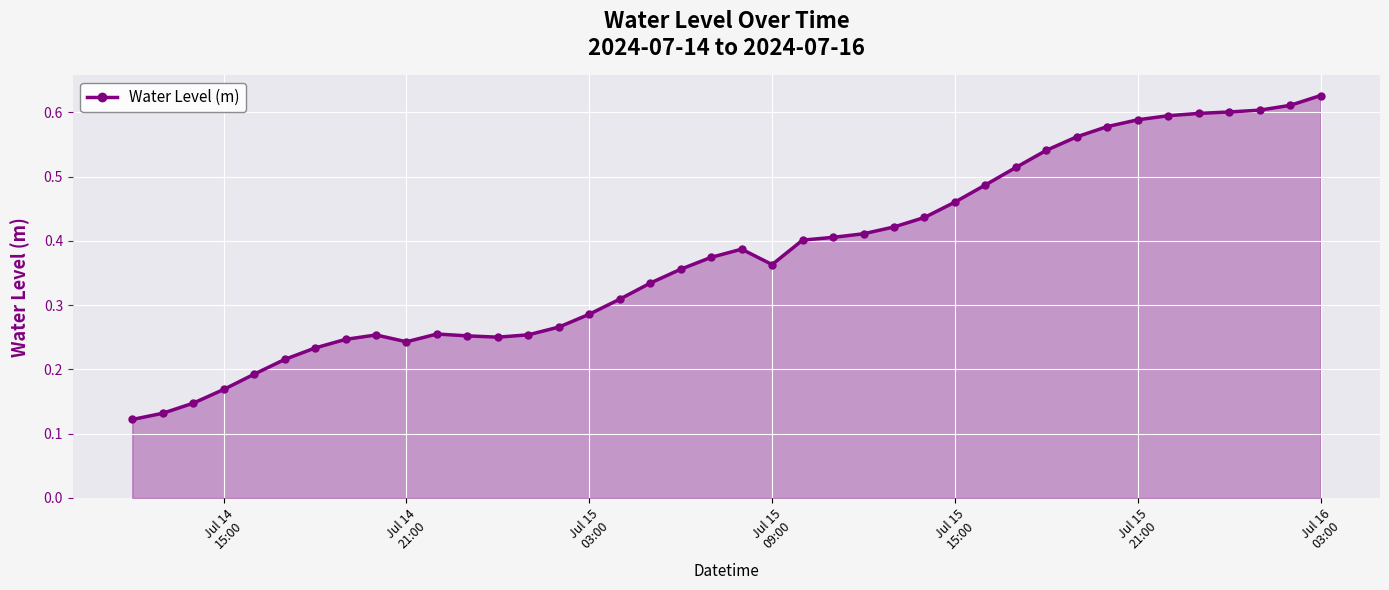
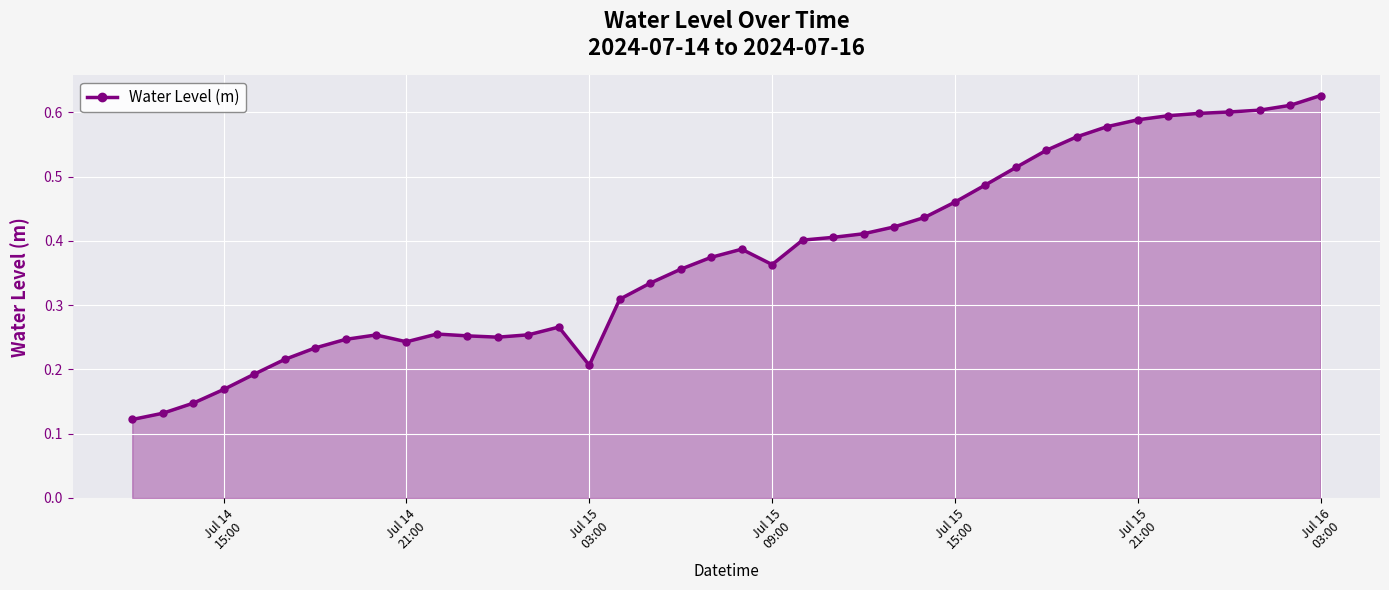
Jul 15 03:00: 0.29 -> 0.21
